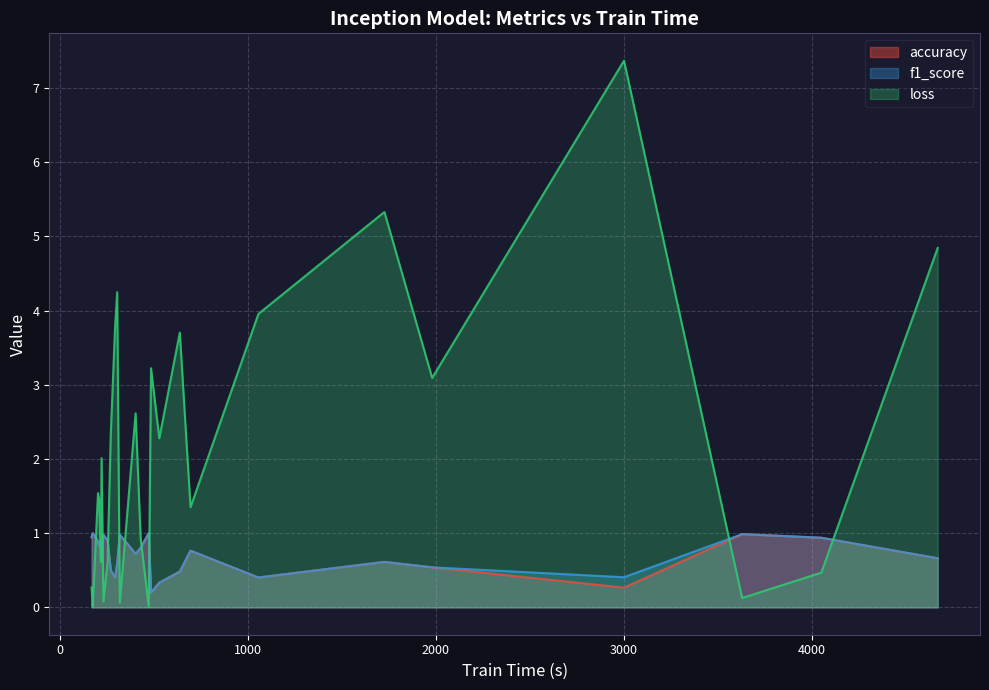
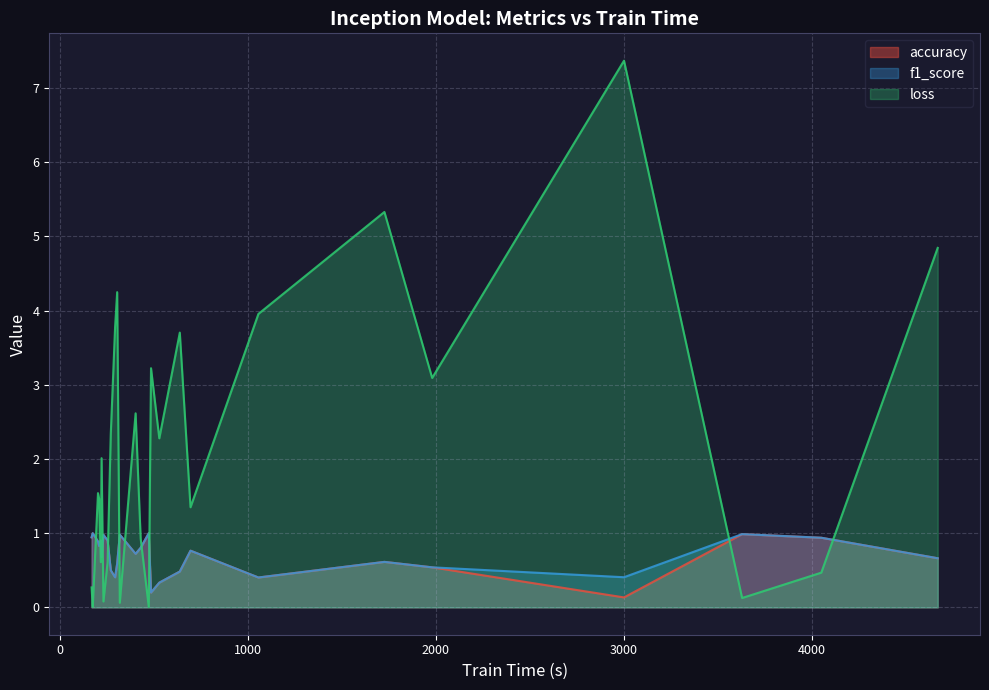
accuracy, 3000: 0.3 -> 0.1
